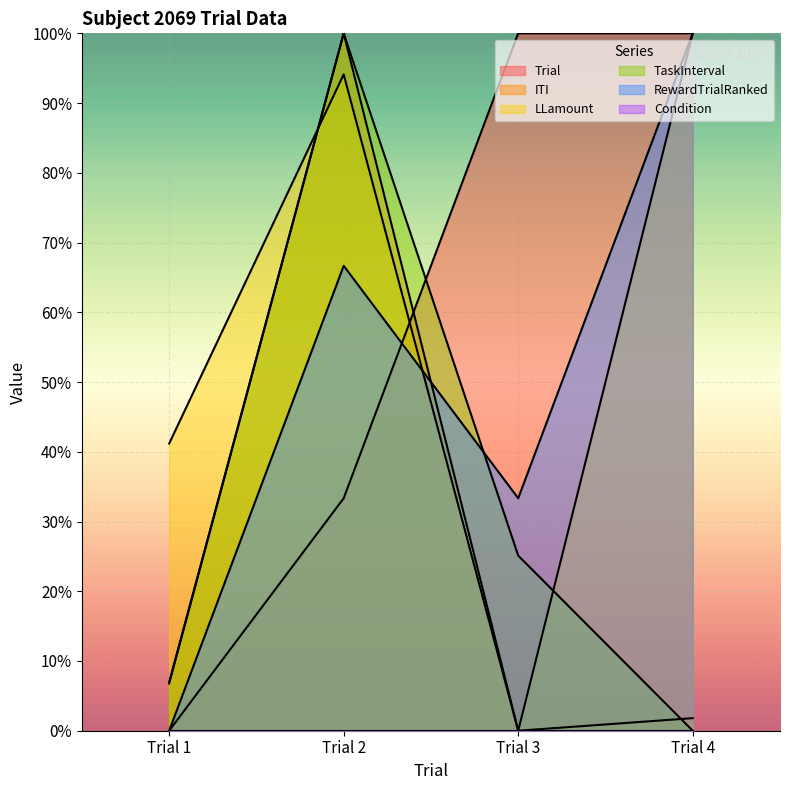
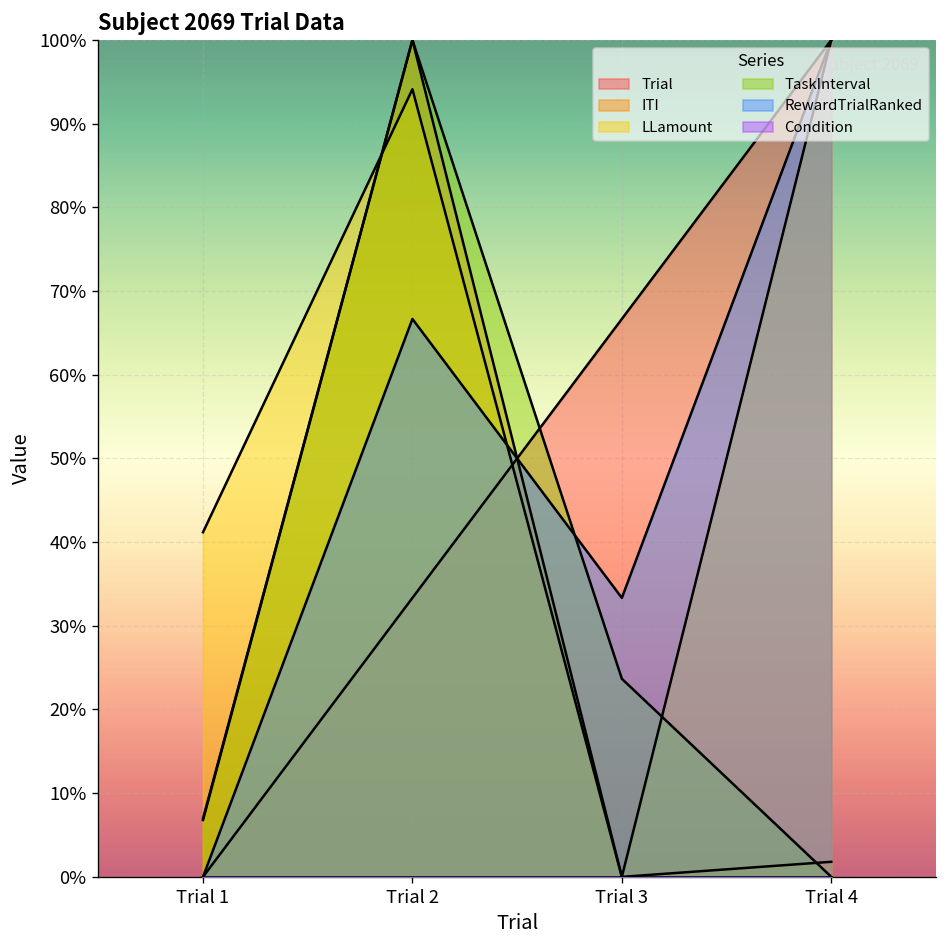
Trial, Trial 3: 100% -> 67%
TaskInterval, Trial 3: 25% -> 24%
